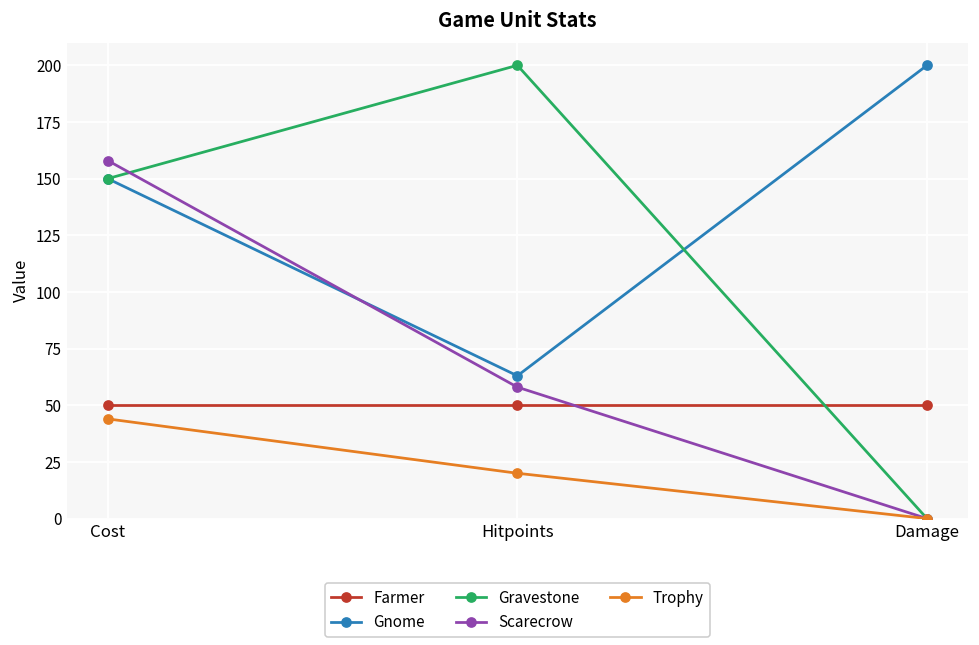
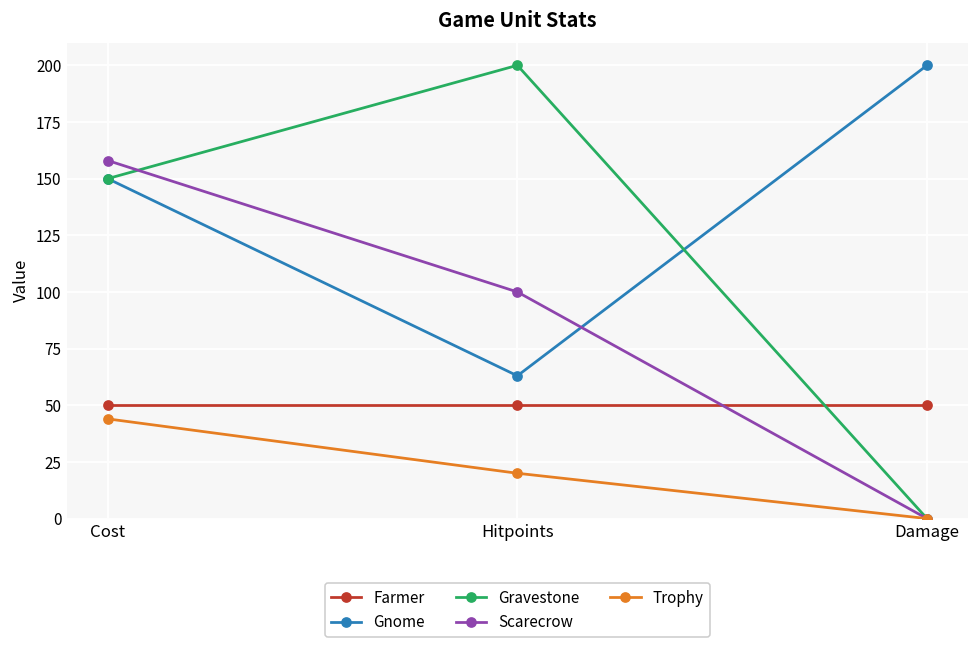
Scarecrow, Hitpoints: 58 -> 100
